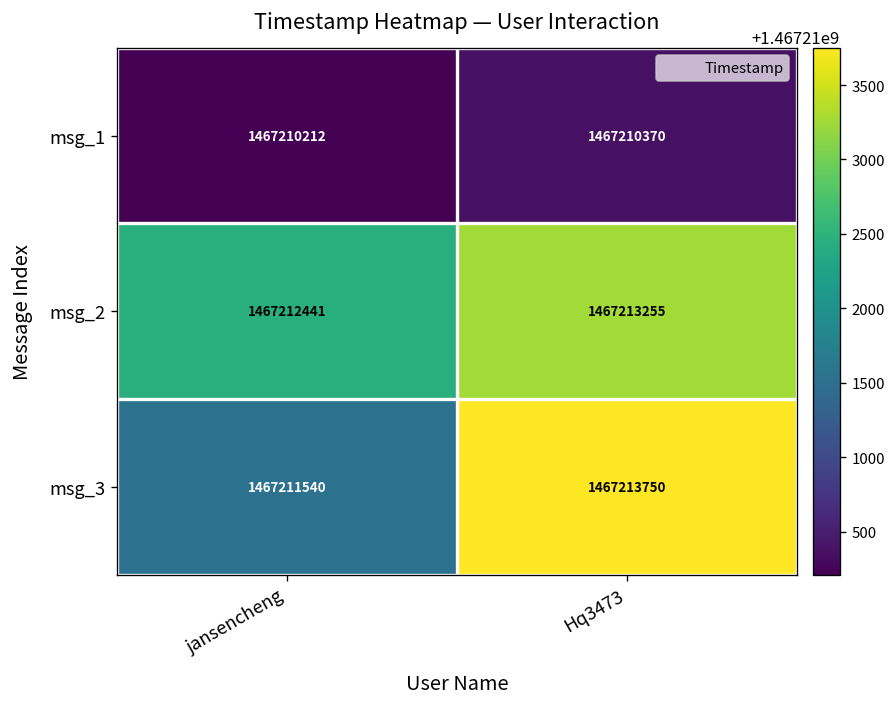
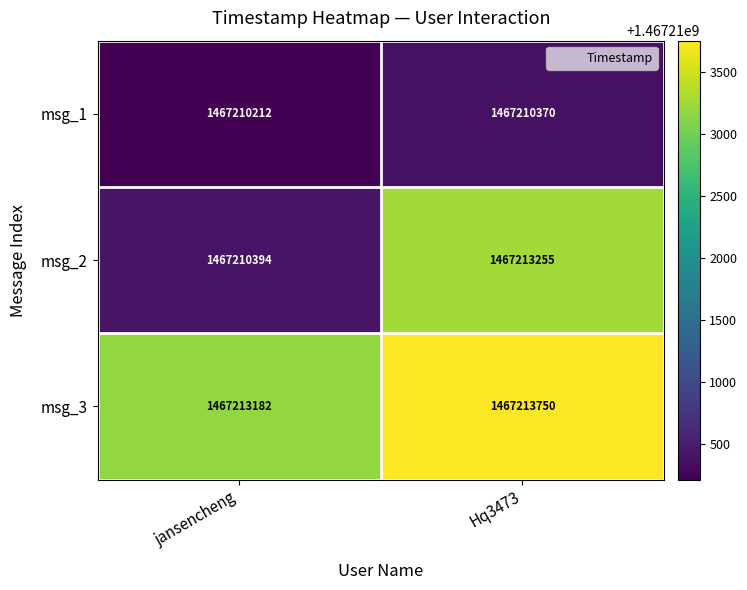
msg_2, jansencheng: 1467212441 -> 1467210394
msg_3, jansencheng: 1467211540 -> 1467213182
